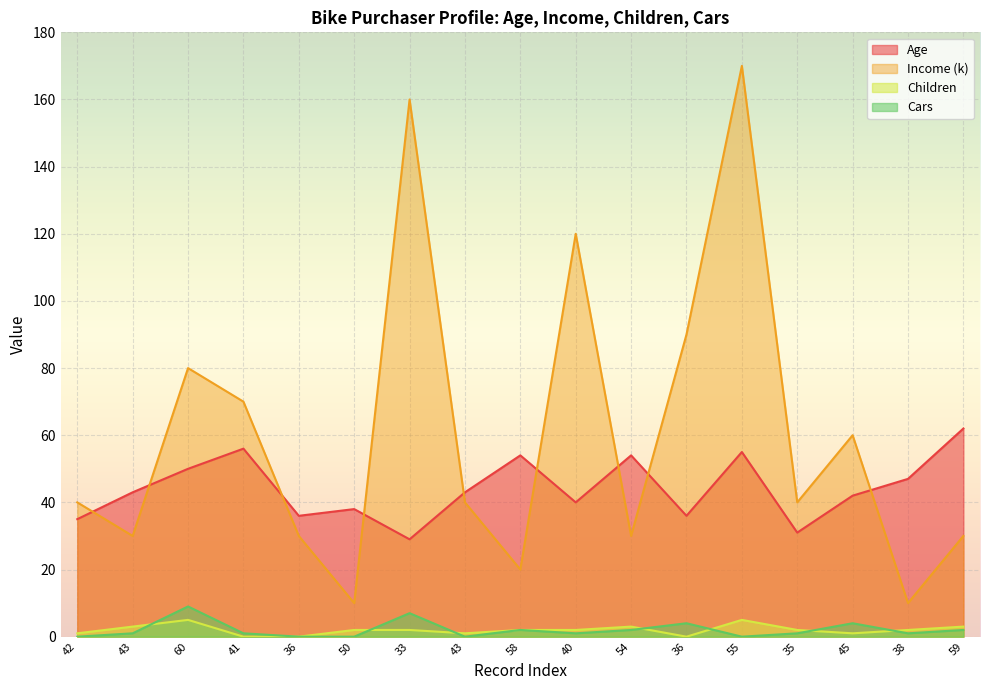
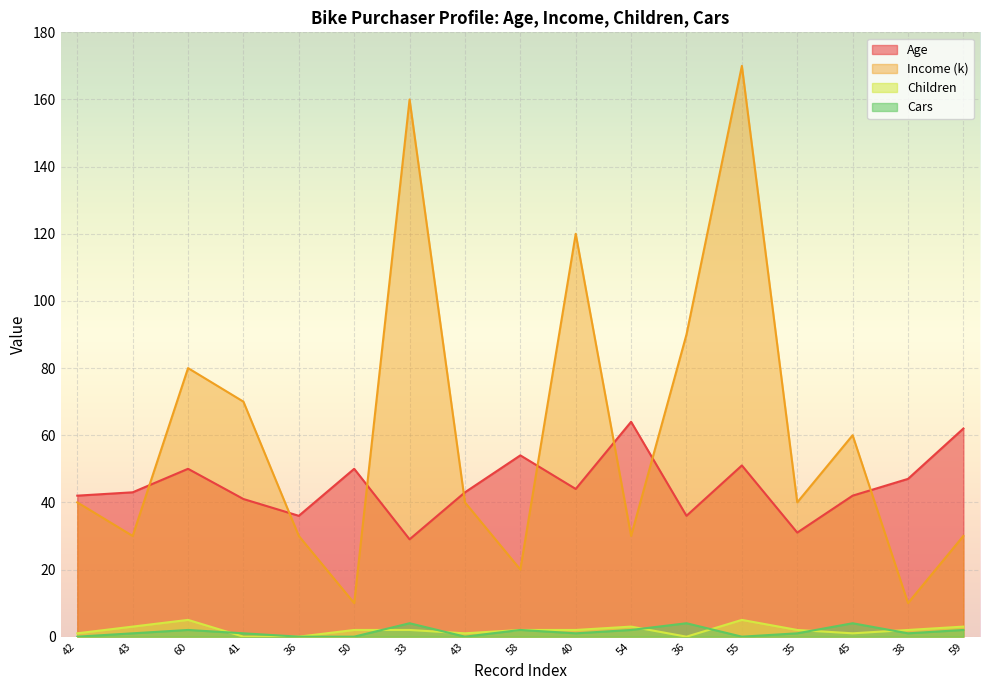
Age, 42: 35 -> 42
Cars, 60: 9 -> 2
Age, 41: 56 -> 41
Age, 50: 38 -> 50
Cars, 33: 7 -> 4
Age, 40: 40 -> 44
Age, 54: 54 -> 64
Age, 55: 55 -> 51
